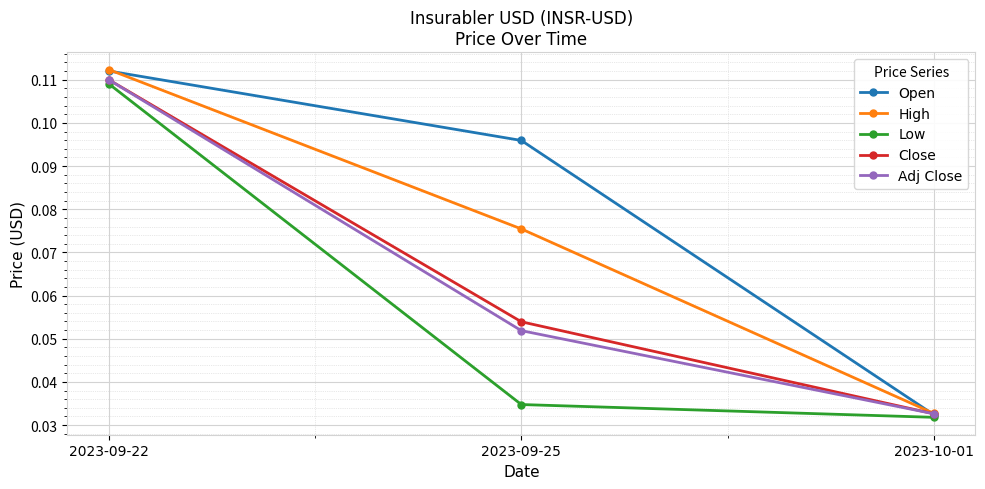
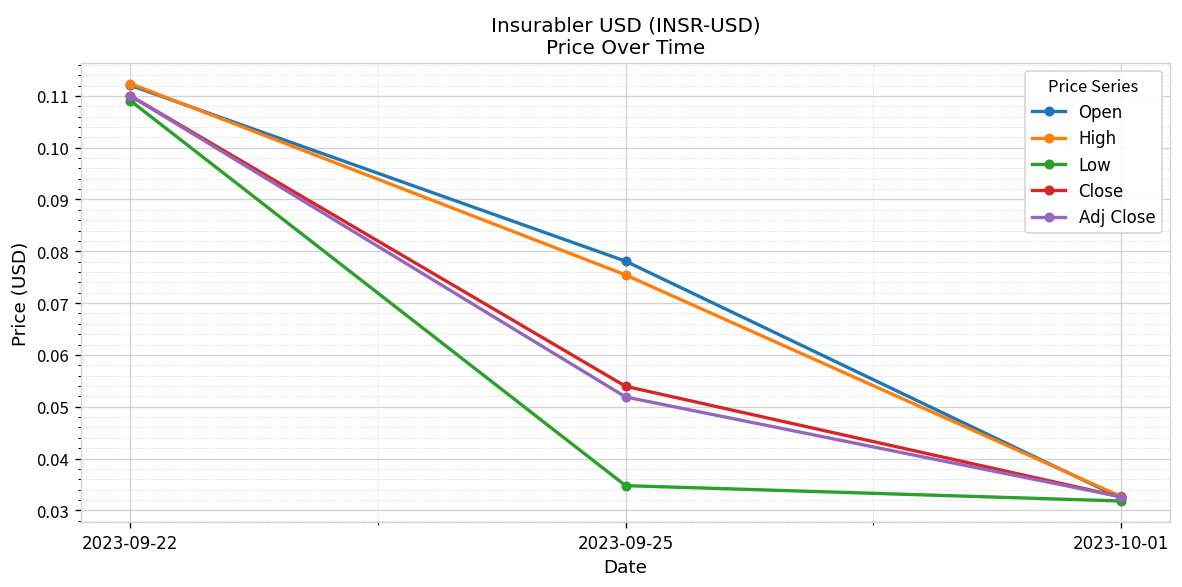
Open, 2023-09-25: 0.096 -> 0.078
